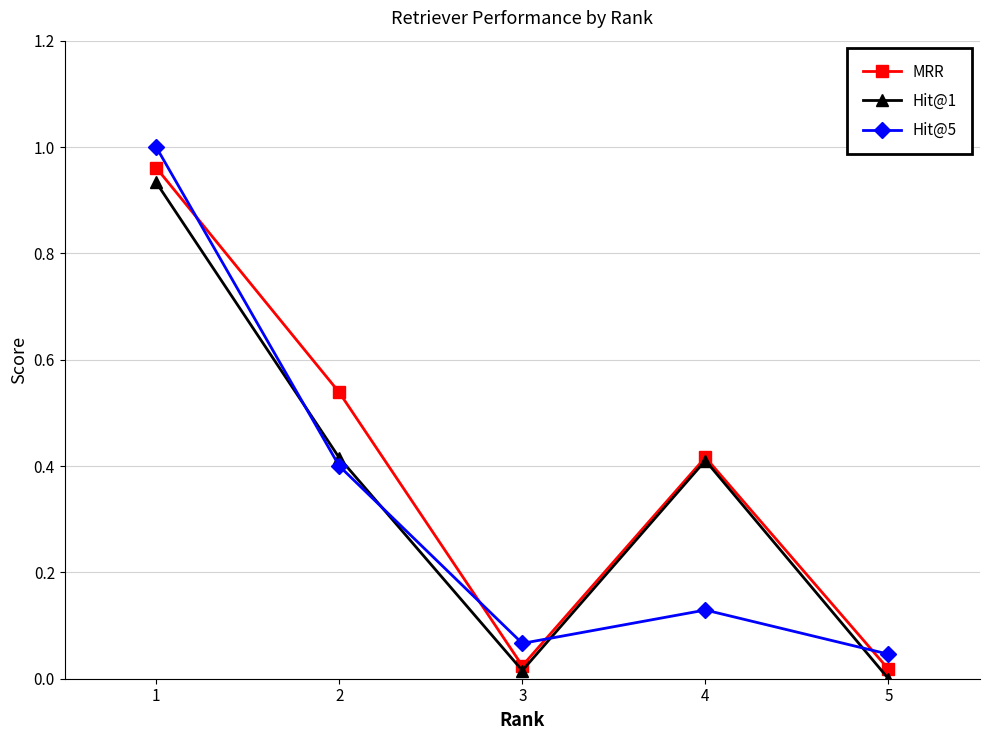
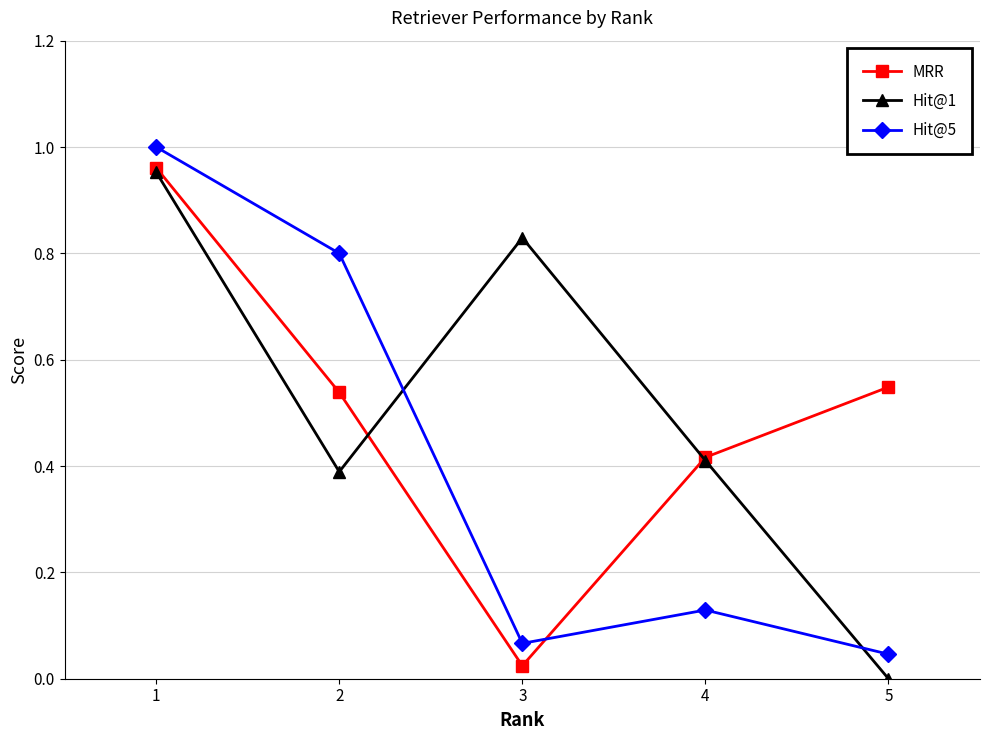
Hit@1, 1: 0.93 -> 0.95
Hit@1, 2: 0.42 -> 0.39
Hit@5, 2: 0.4 -> 0.8
Hit@1, 3: 0.02 -> 0.83
MRR, 5: 0.02 -> 0.55
